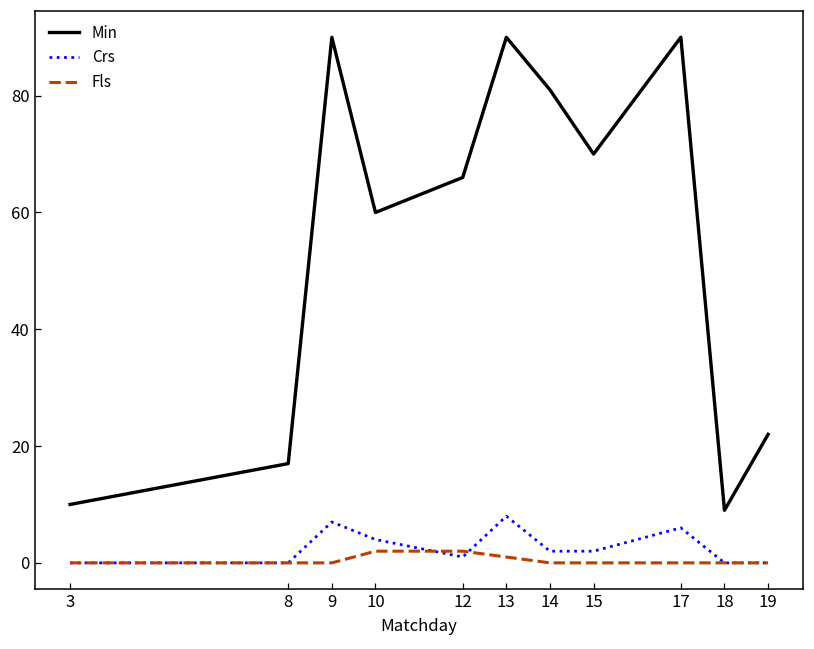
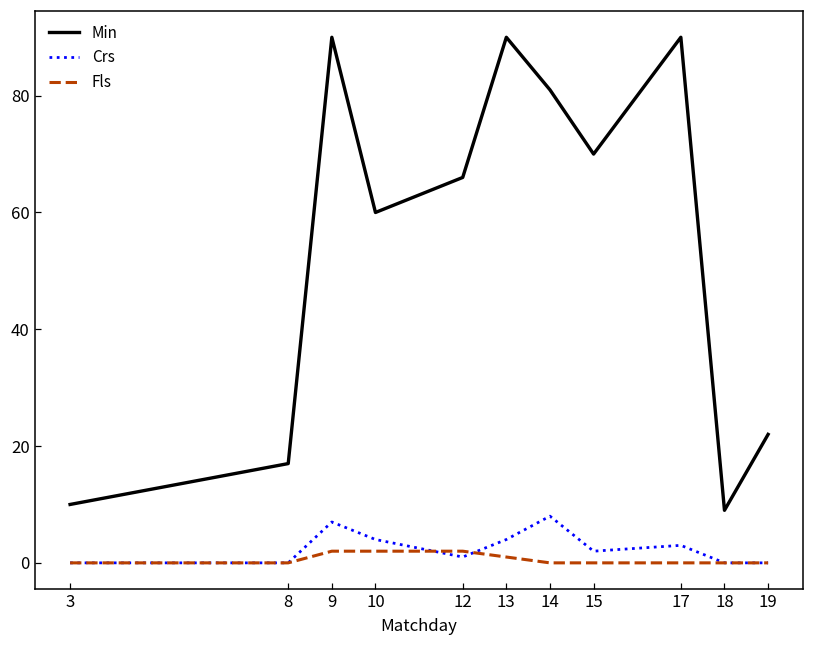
Fls, 9: 0 -> 2
Crs, 13: 8 -> 4
Crs, 14: 2 -> 8
Crs, 17: 6 -> 3
